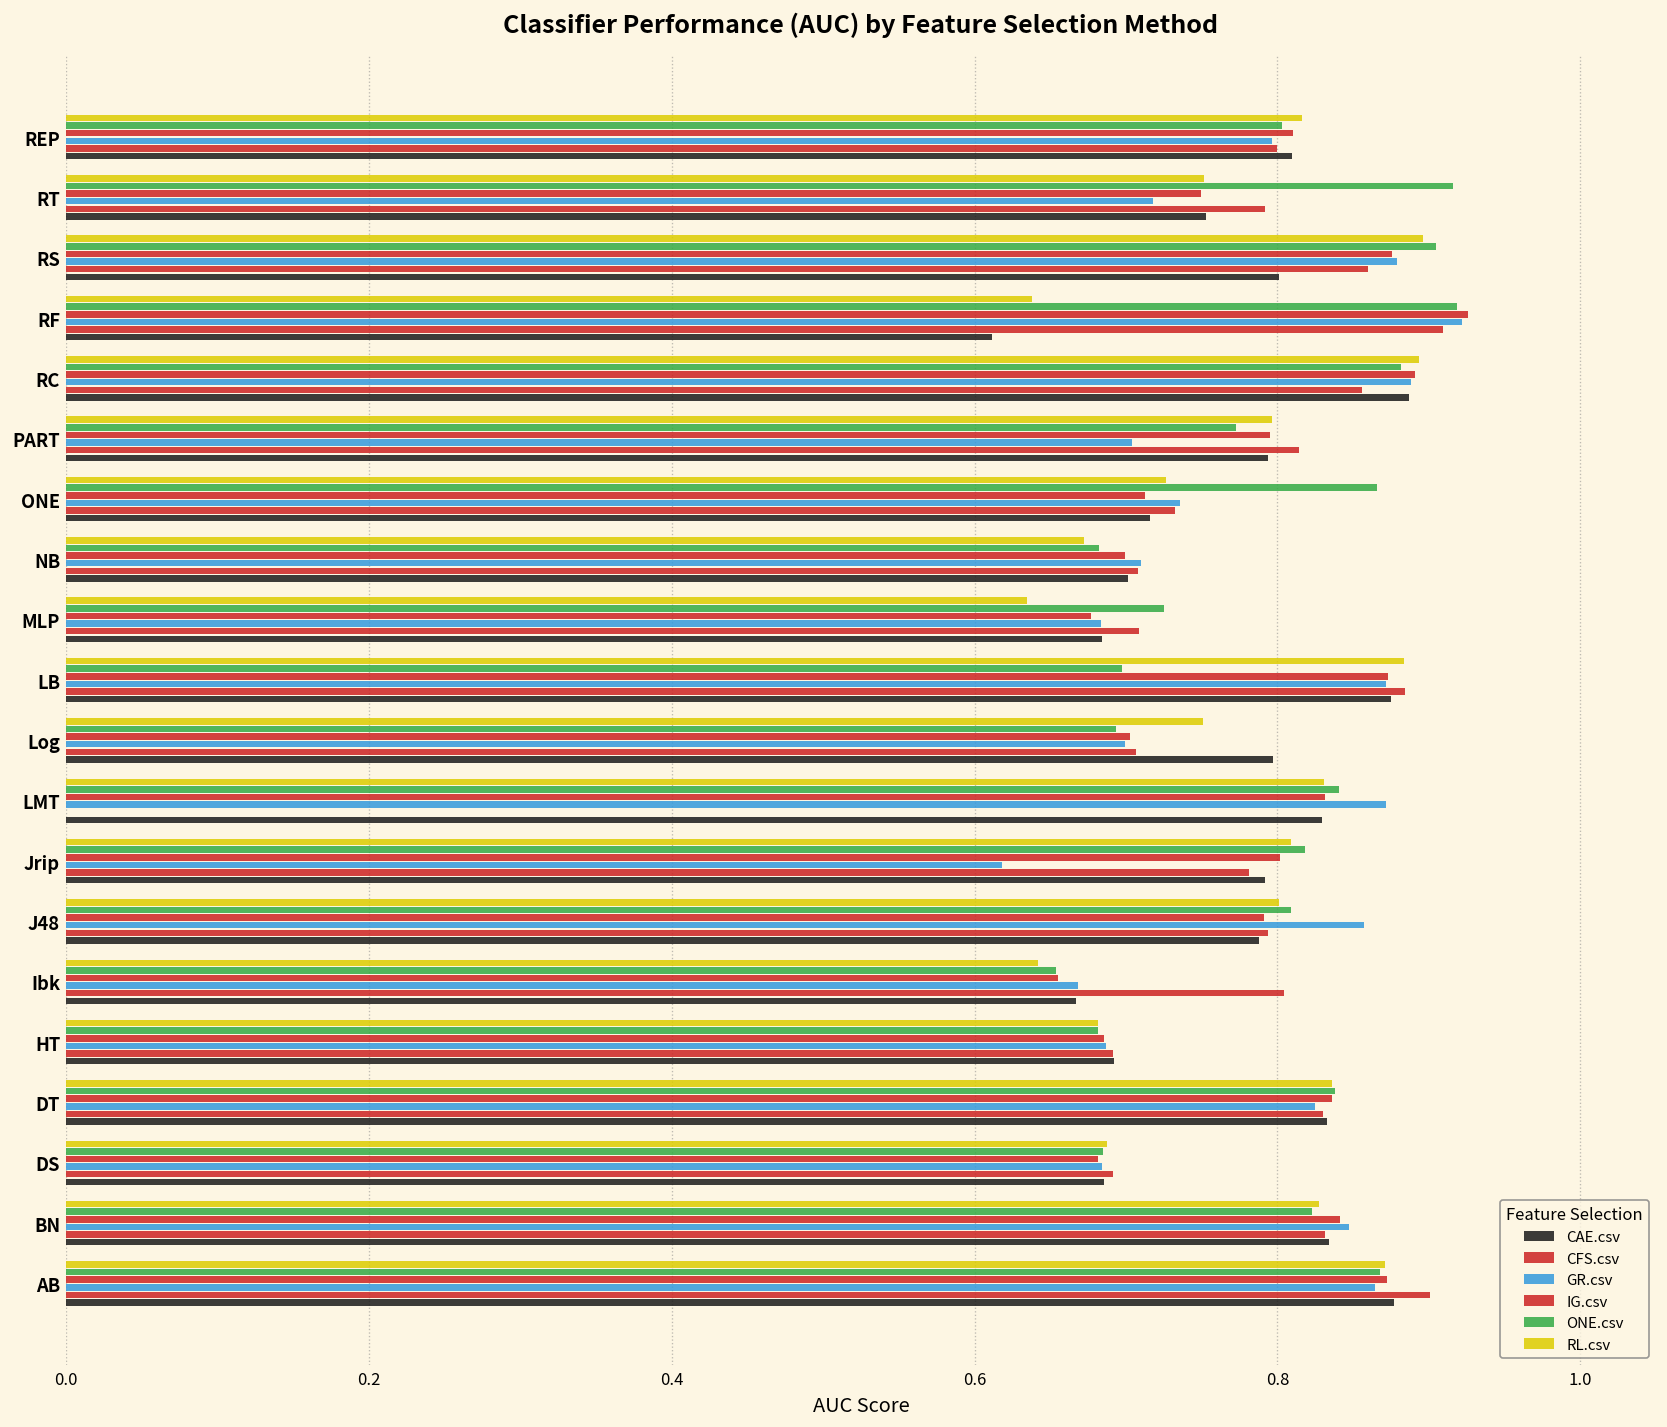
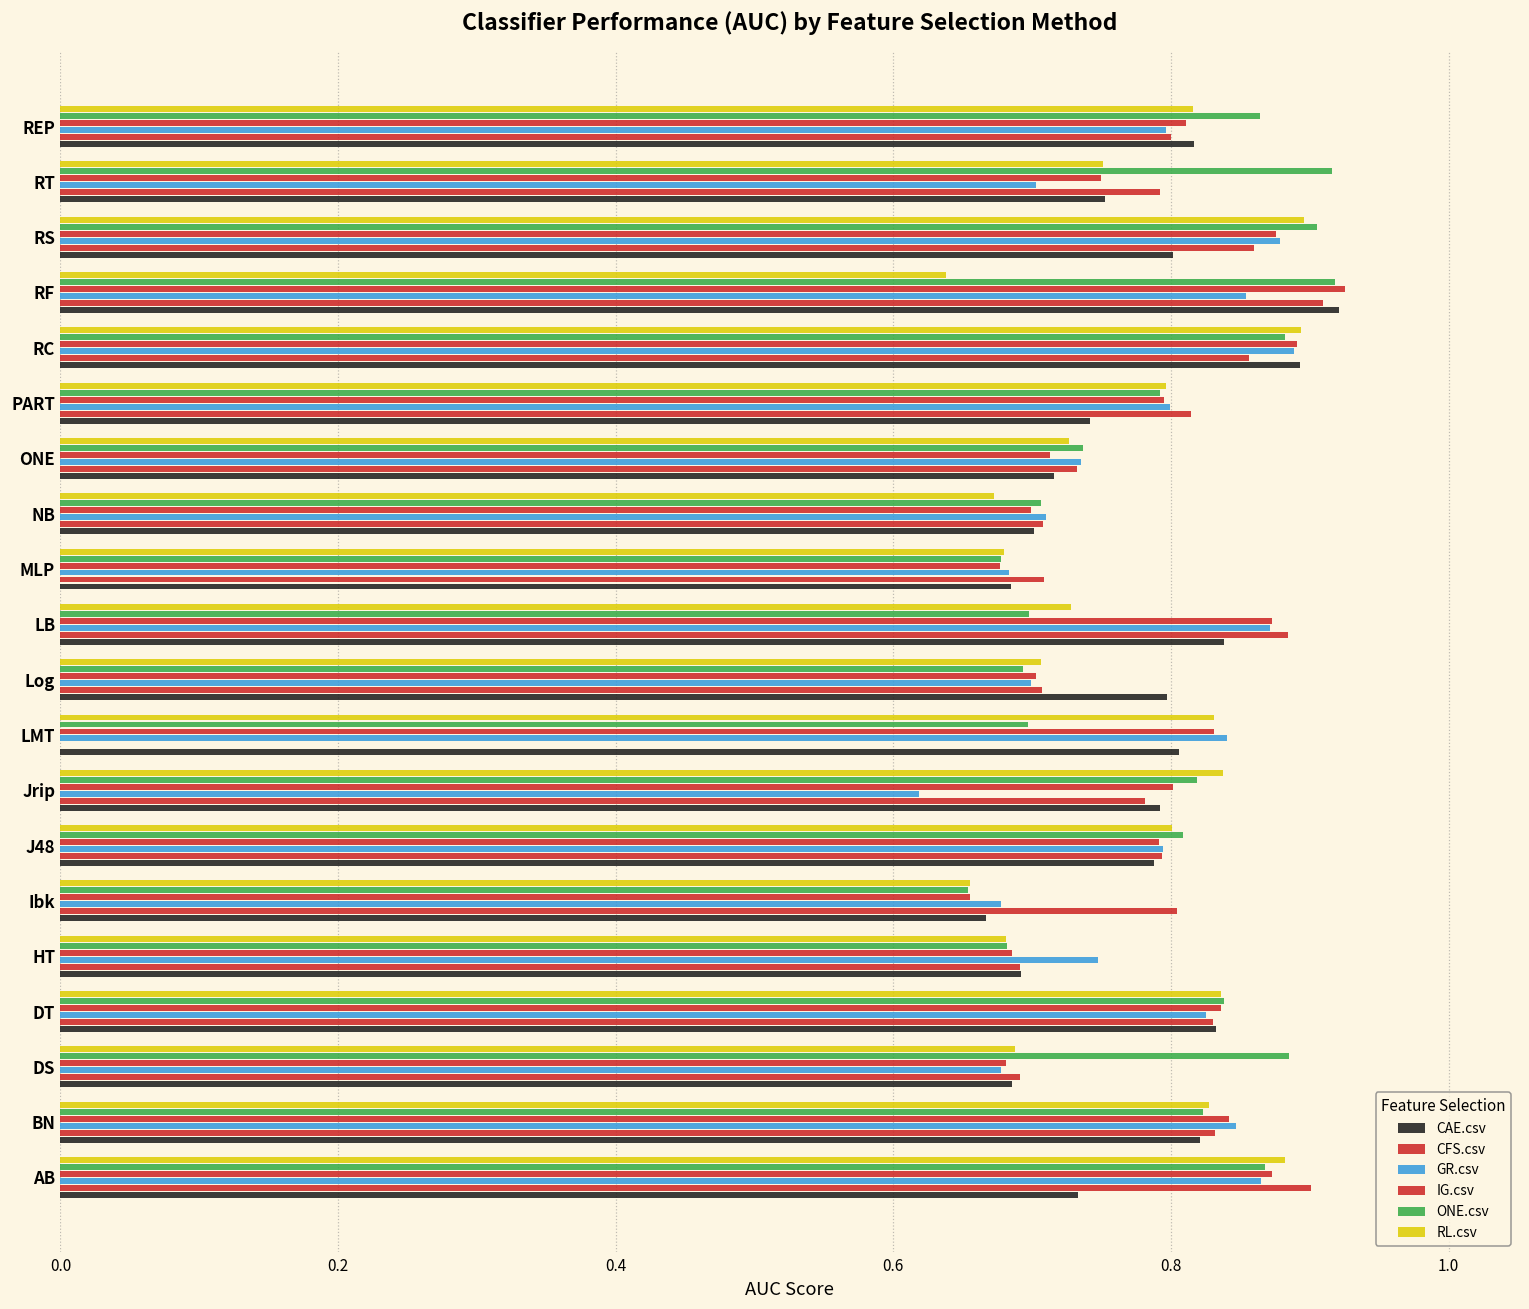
ONE.csv, REP: 0.803 -> 0.864
CAE.csv, REP: 0.810 -> 0.817
GR.csv, RT: 0.718 -> 0.703
GR.csv, RF: 0.922 -> 0.854
CAE.csv, RF: 0.612 -> 0.921
CAE.csv, RC: 0.887 -> 0.893
ONE.csv, PART: 0.773 -> 0.792
GR.csv, PART: 0.704 -> 0.799
CAE.csv, PART: 0.794 -> 0.742
ONE.csv, ONE: 0.866 -> 0.737
ONE.csv, NB: 0.682 -> 0.706
RL.csv, MLP: 0.635 -> 0.680
ONE.csv, MLP: 0.725 -> 0.678
RL.csv, LB: 0.884 -> 0.728
CAE.csv, LB: 0.875 -> 0.838
RL.csv, Log: 0.751 -> 0.706
ONE.csv, LMT: 0.841 -> 0.697
GR.csv, LMT: 0.872 -> 0.841
CAE.csv, LMT: 0.830 -> 0.806
RL.csv, Jrip: 0.809 -> 0.838
GR.csv, J48: 0.857 -> 0.794
RL.csv, Ibk: 0.642 -> 0.655
GR.csv, Ibk: 0.668 -> 0.677
GR.csv, HT: 0.687 -> 0.748
ONE.csv, DS: 0.685 -> 0.885
GR.csv, DS: 0.684 -> 0.678
CAE.csv, BN: 0.834 -> 0.821
RL.csv, AB: 0.871 -> 0.882
CAE.csv, AB: 0.877 -> 0.733
